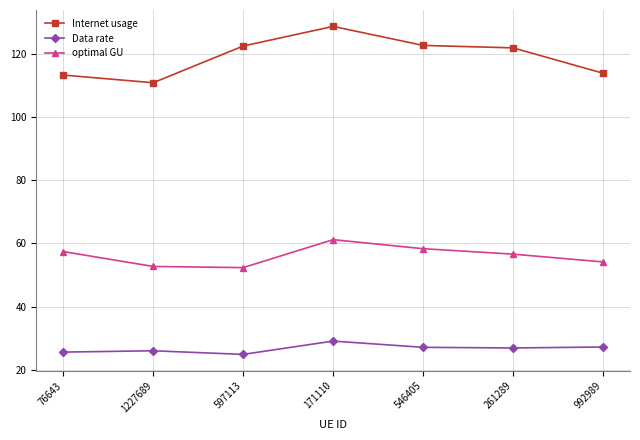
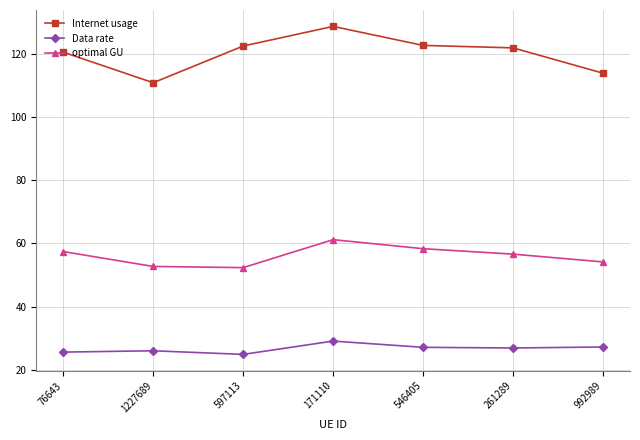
Internet usage, 76643: 113 -> 121
